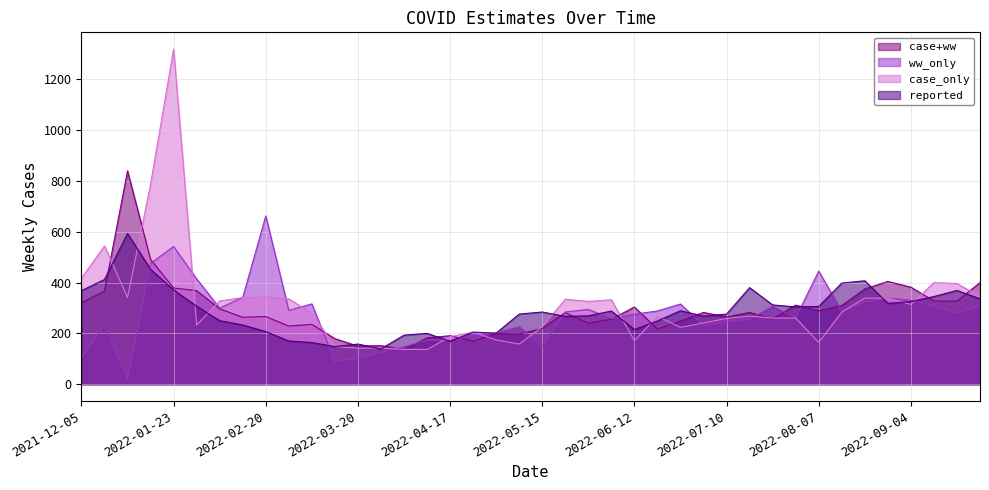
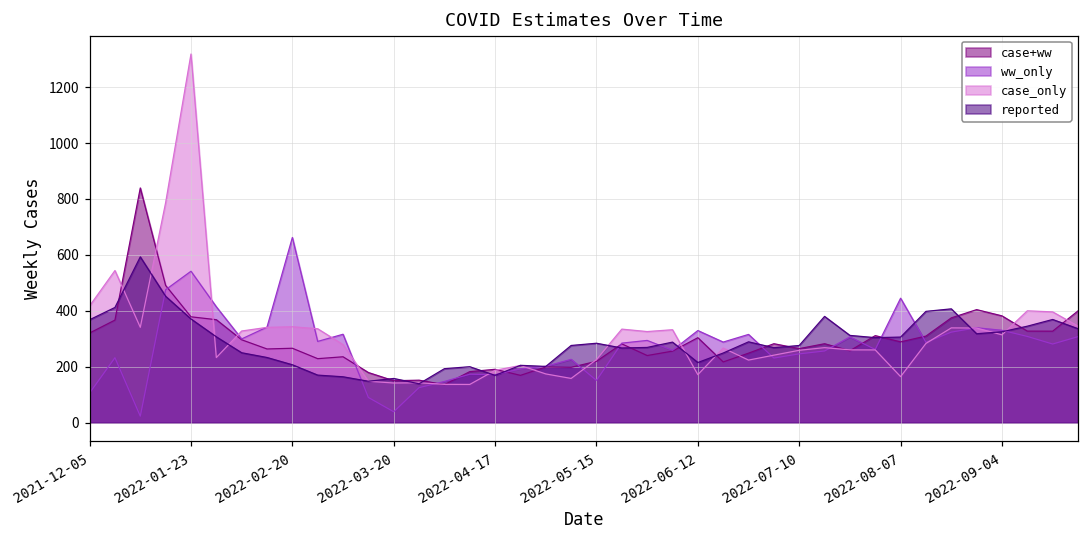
ww_only, 2022-03-20: 100 -> 40
ww_only, 2022-06-12: 280 -> 330
